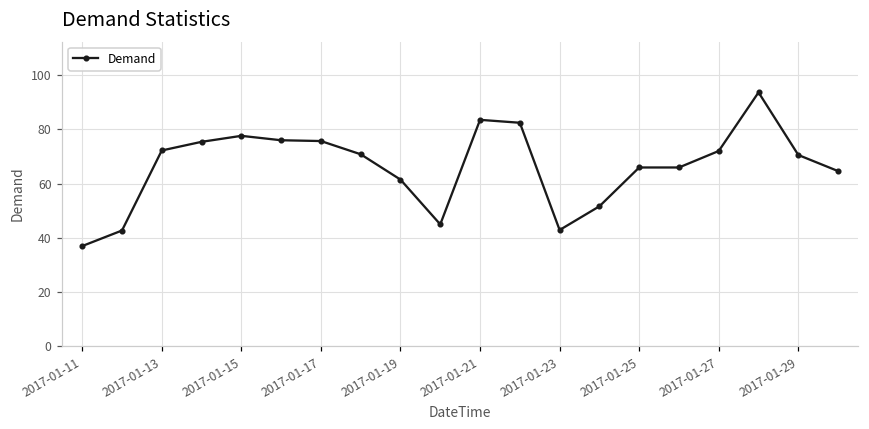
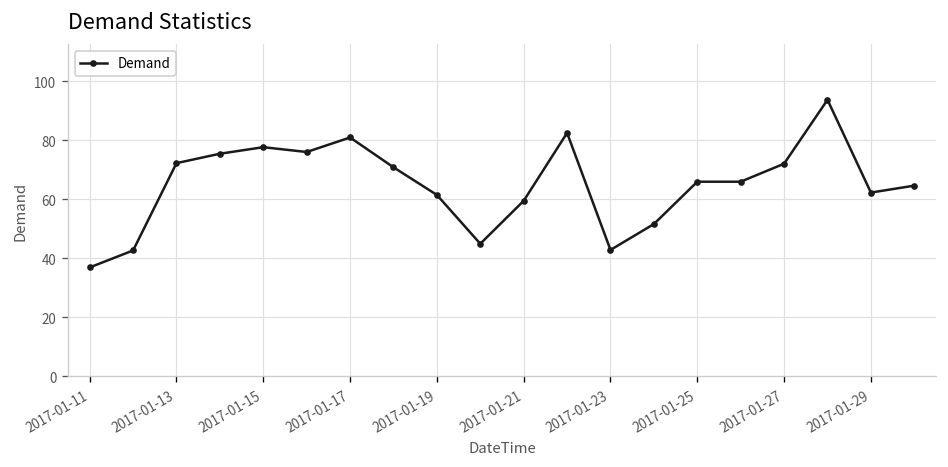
2017-01-17: 76 -> 81
2017-01-21: 84 -> 59
2017-01-29: 71 -> 62
